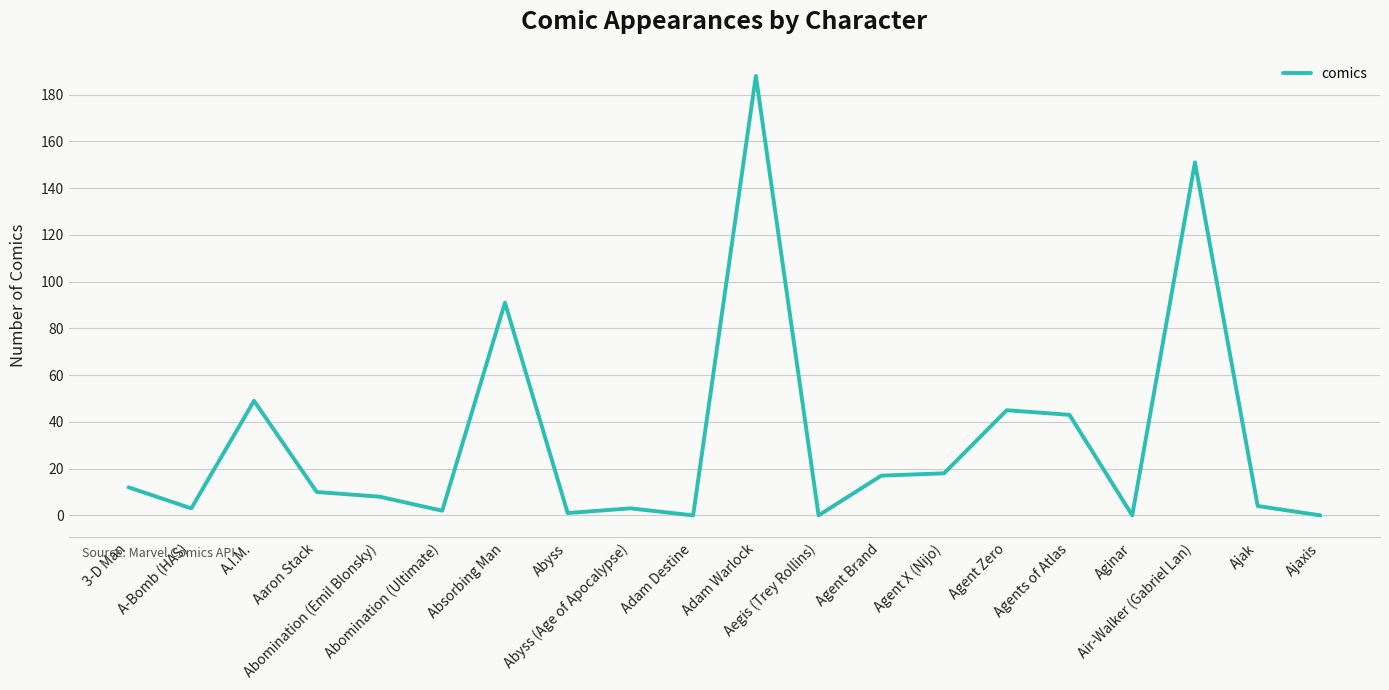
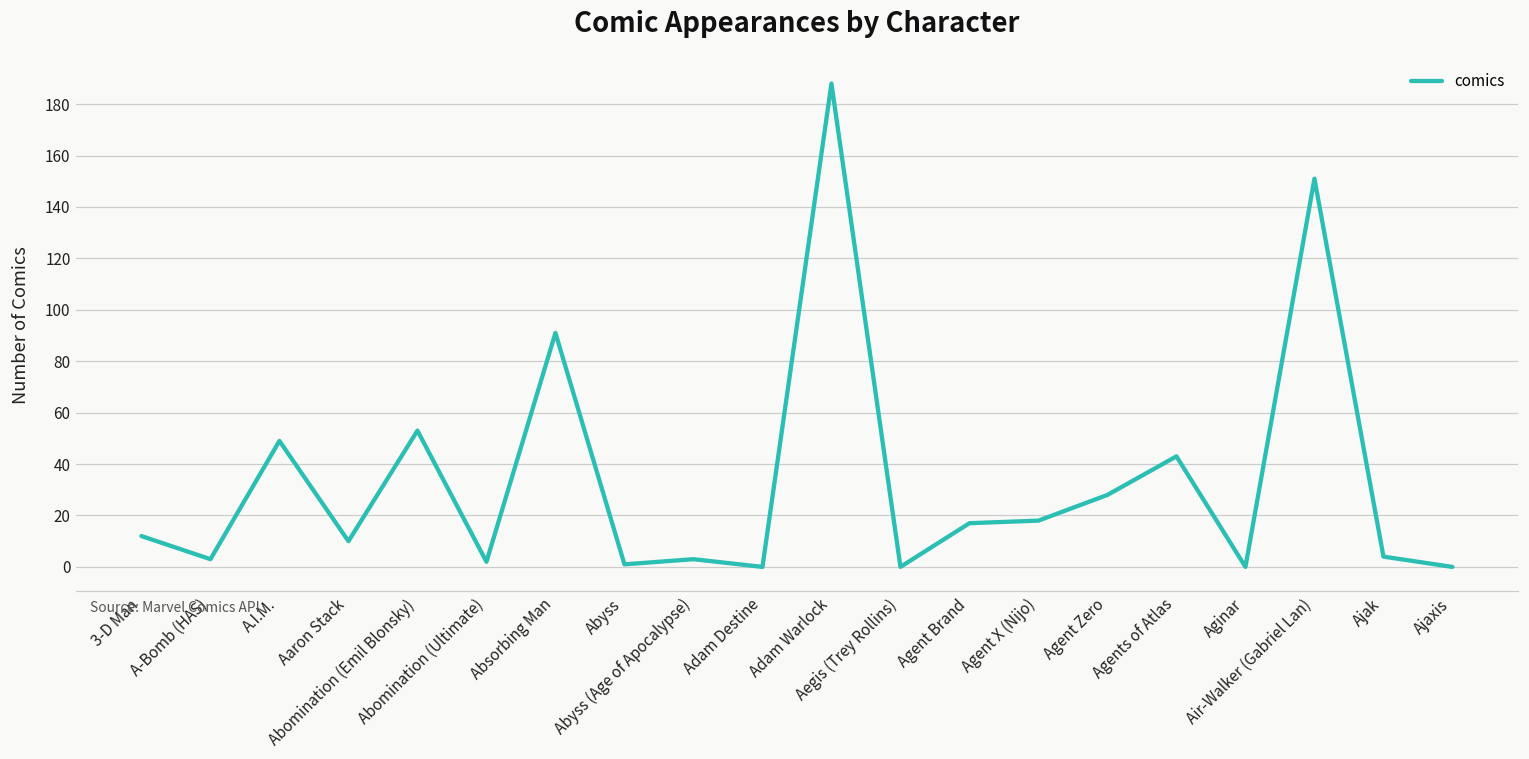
Abomination (Emil Blonsky): 8 -> 53
Agent Zero: 45 -> 28
